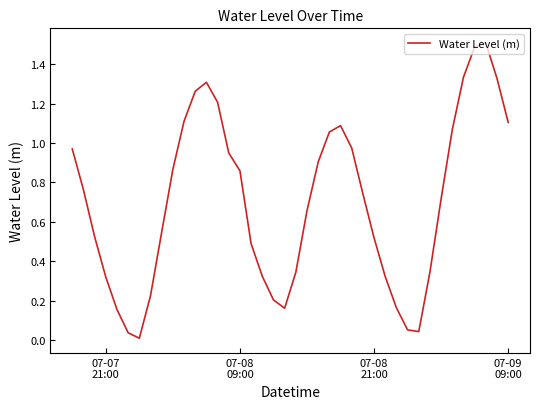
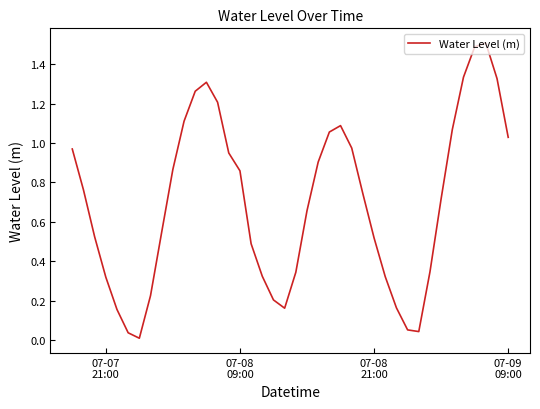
07-09 09:00: 1.11 -> 1.03
